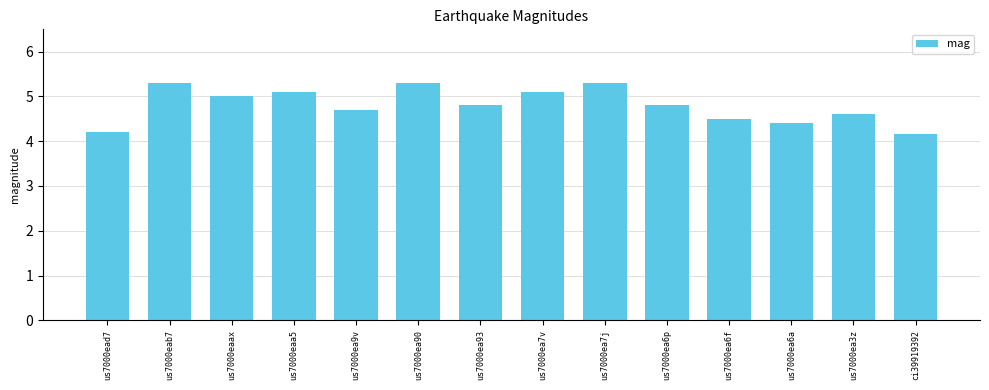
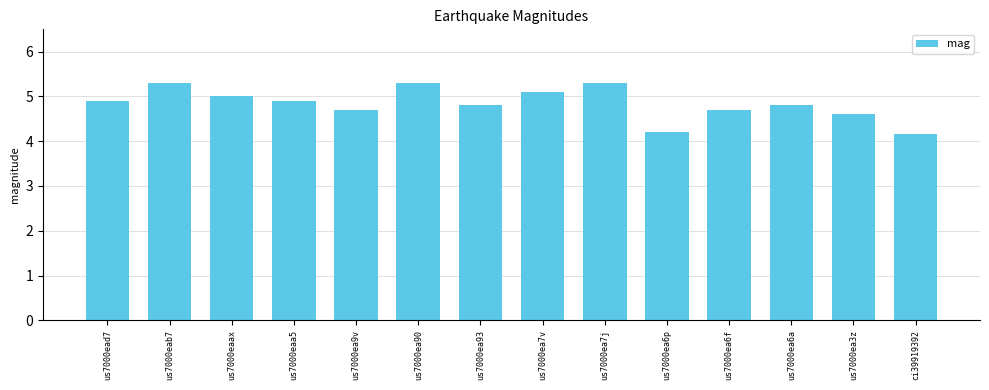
us7000ead7: 4.2 -> 4.9
us7000eaa5: 5.1 -> 4.9
us7000ea6p: 4.8 -> 4.2
us7000ea6f: 4.5 -> 4.7
us7000ea6a: 4.4 -> 4.8
